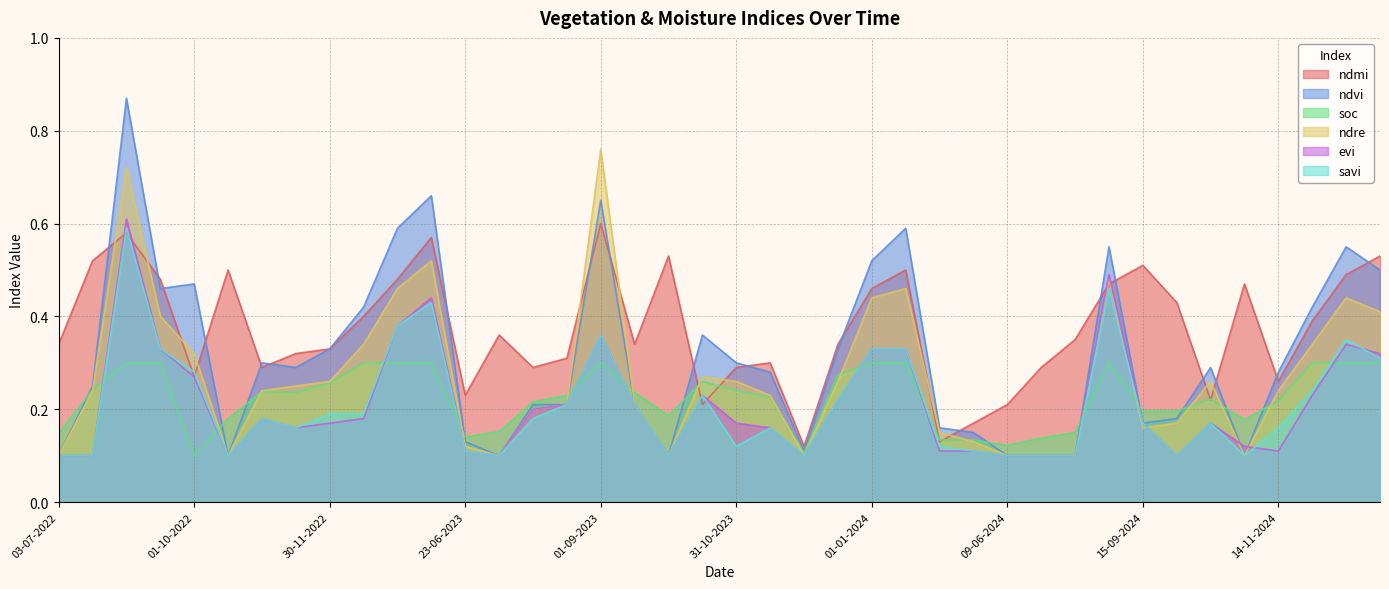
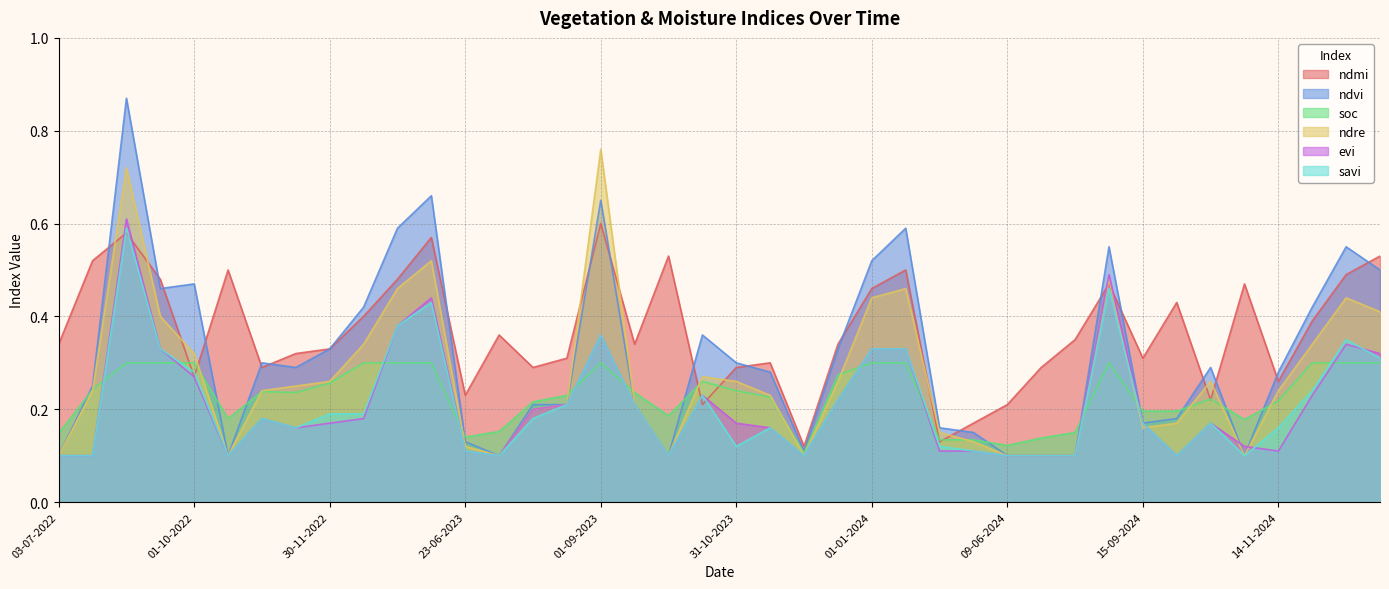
soc, 01-10-2022: 0.1 -> 0.3
ndmi, 15-09-2024: 0.51 -> 0.31
